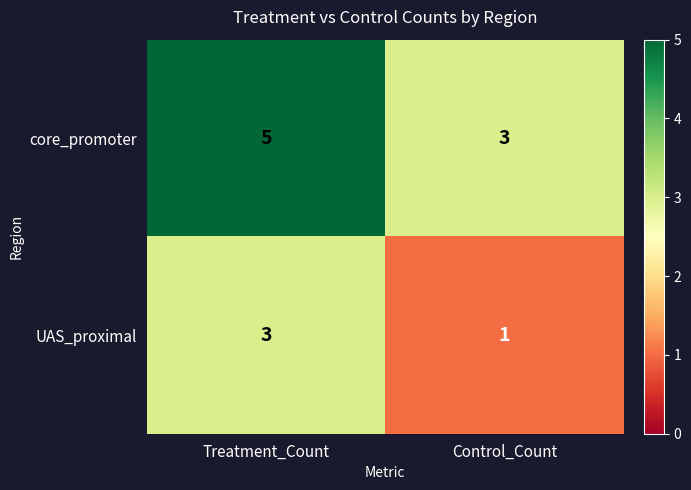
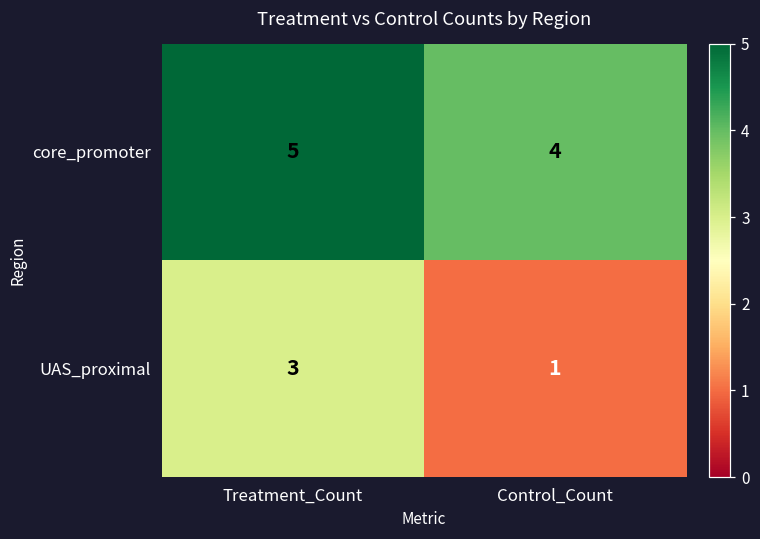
core_promoter, Control_Count: 3 -> 4
